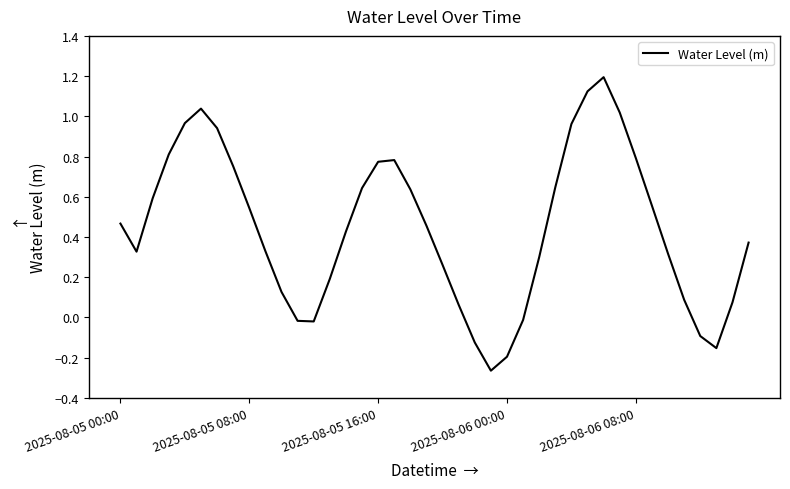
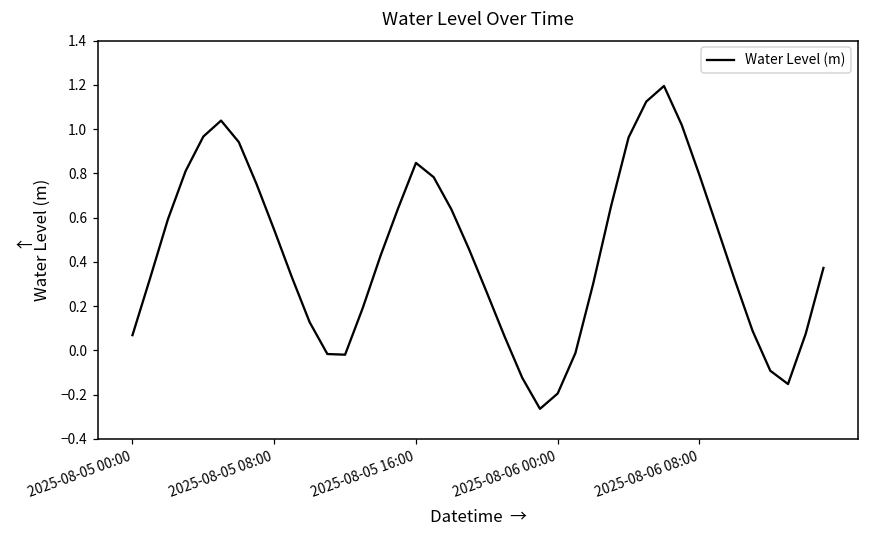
2025-08-05 00:00: 0.47 -> 0.07
2025-08-05 16:00: 0.77 -> 0.85
